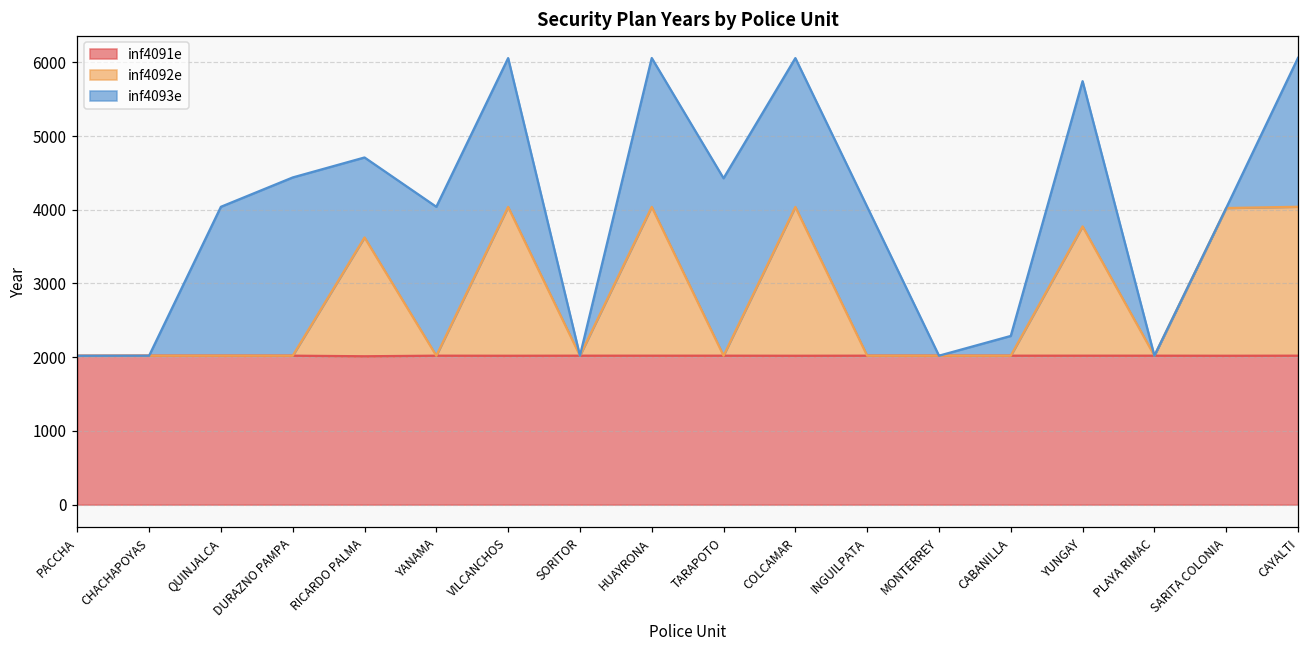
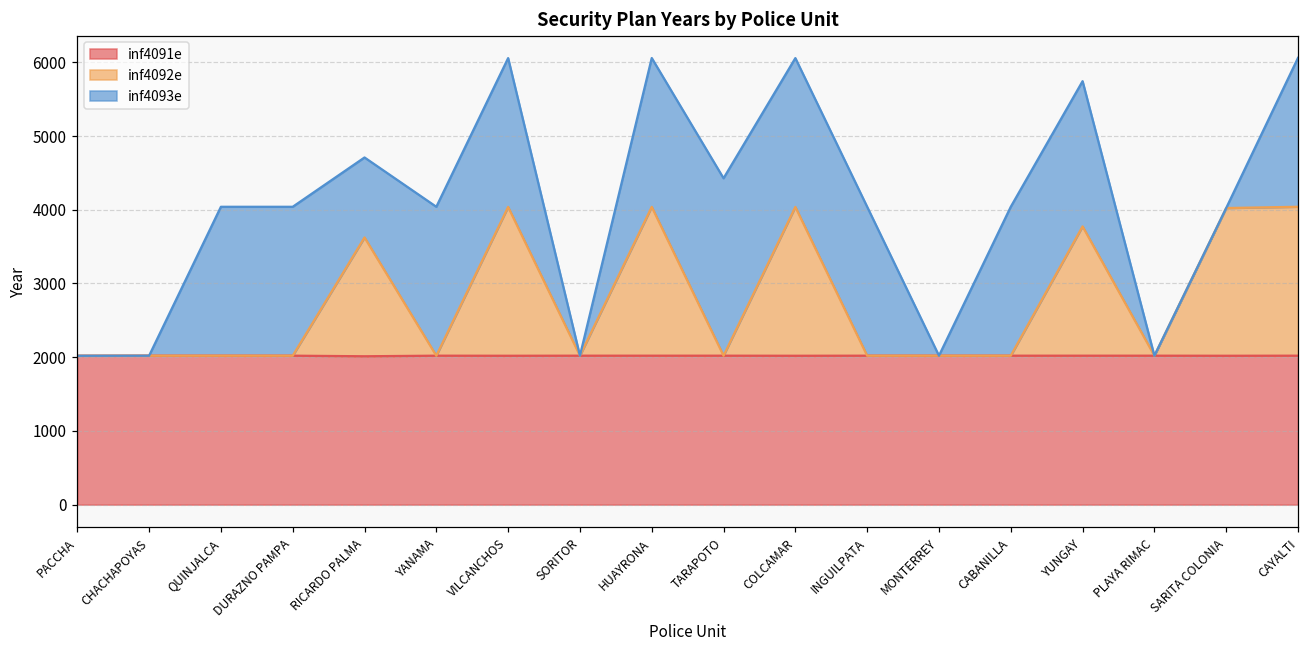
inf4093e, DURAZNO PAMPA: 2400 -> 2000
inf4093e, CABANILLA: 300 -> 2000
